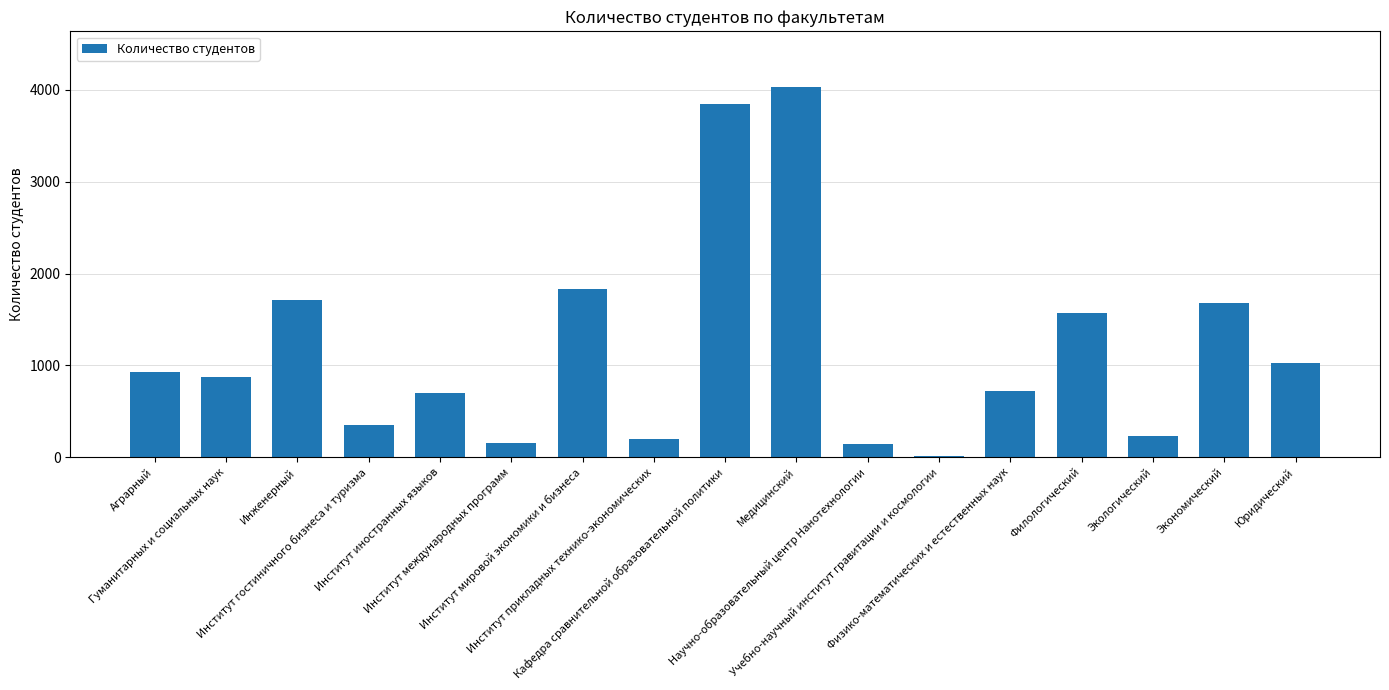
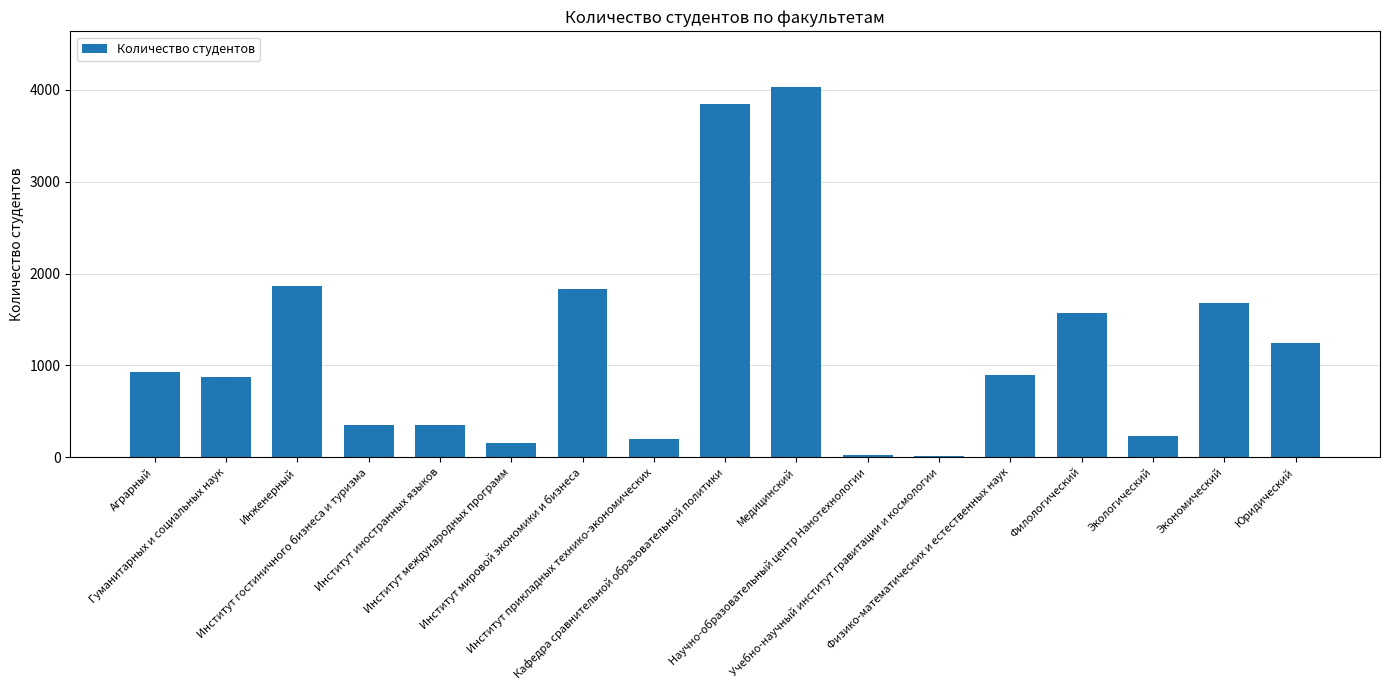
Инженерный: 1700 -> 1900
Институт иностранных языков: 700 -> 400
Научно-образовательный центр Нанотехнологии: 100 -> 0
Физико-математических и естественных наук: 700 -> 900
Юридический: 1000 -> 1200
